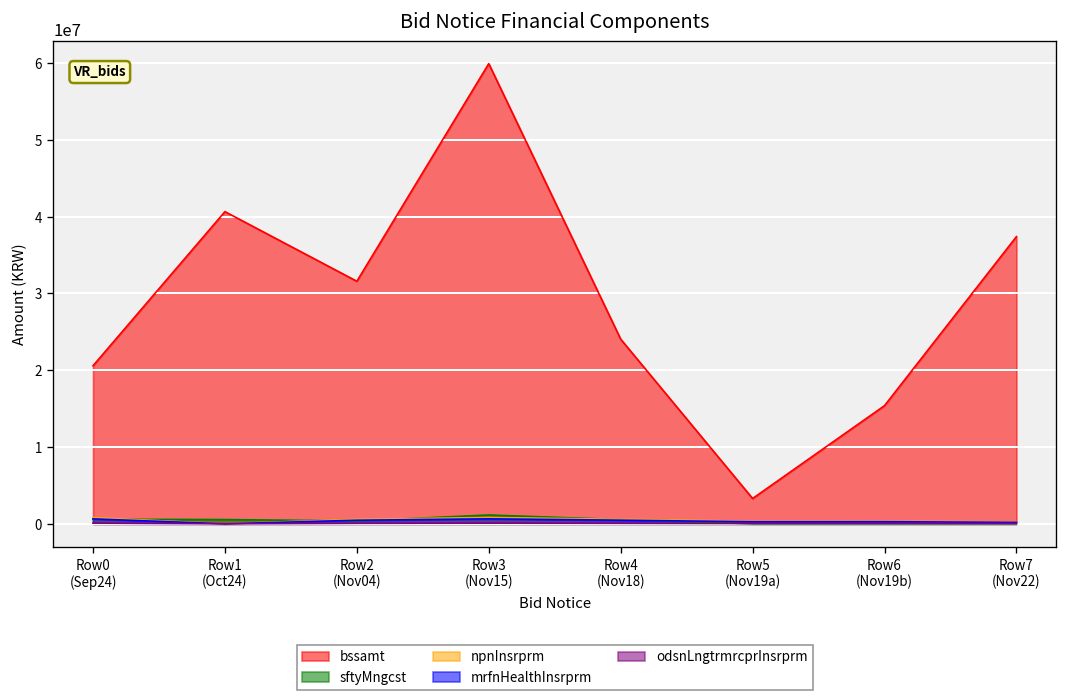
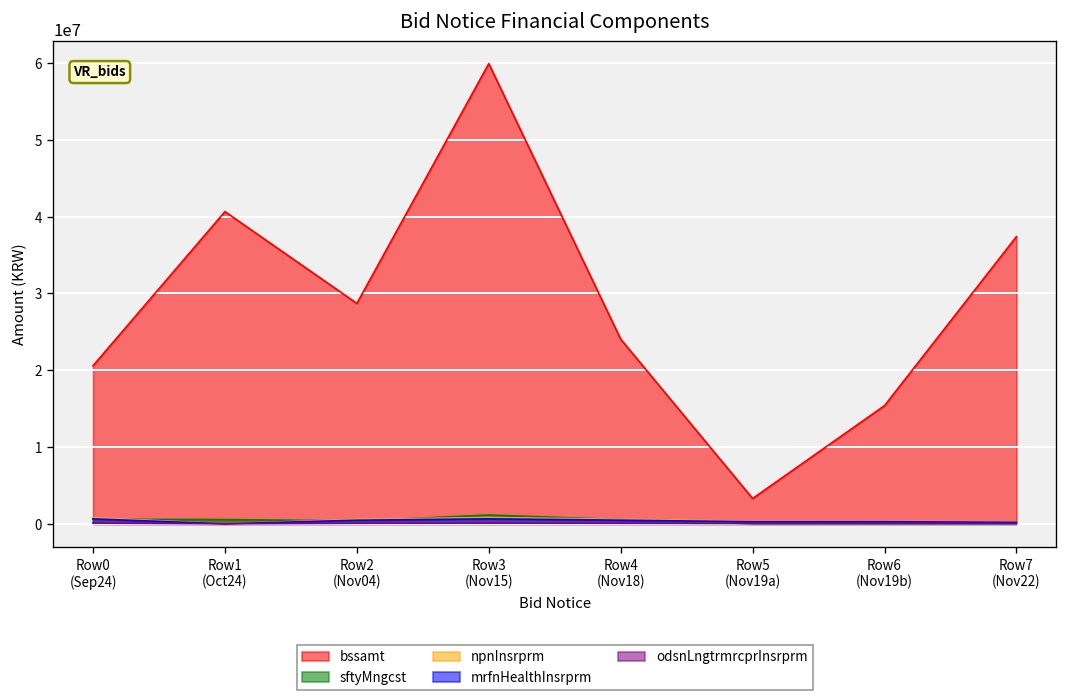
bssamt, Row2 (Nov04): 32000000 -> 29000000
